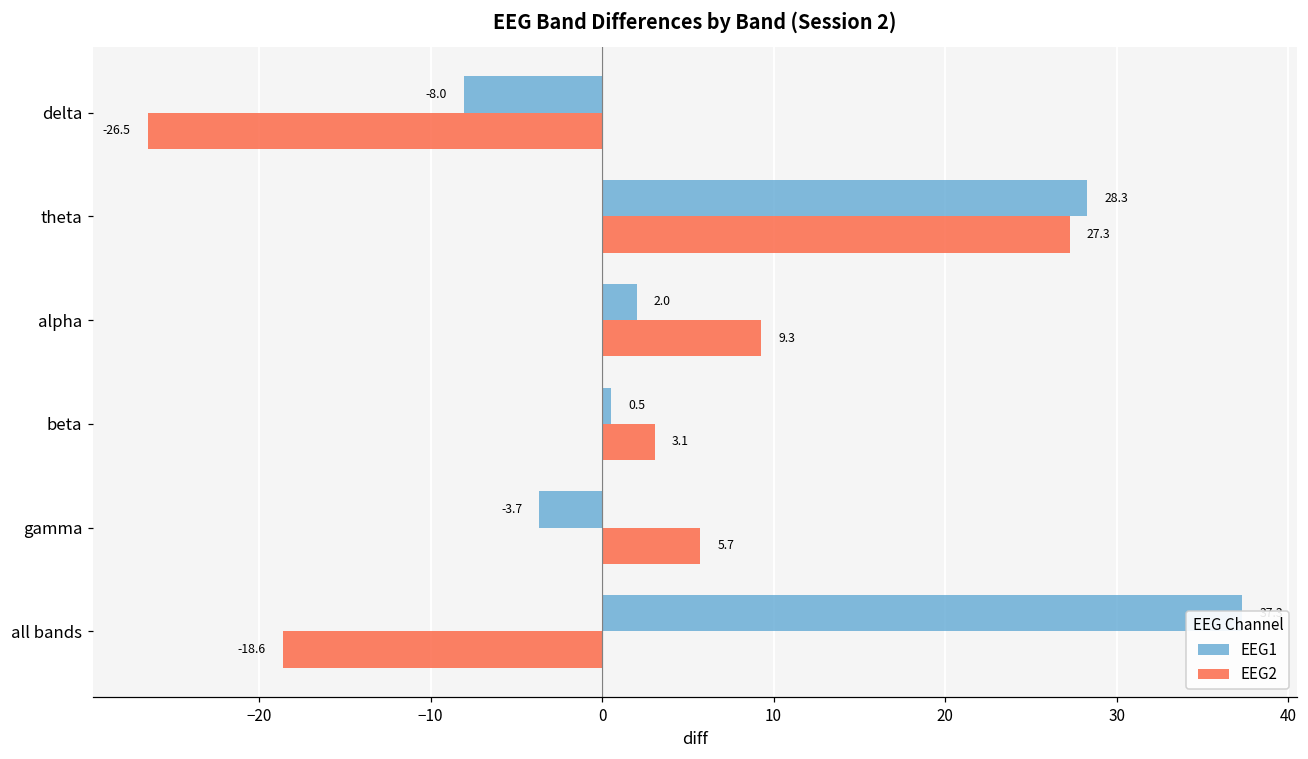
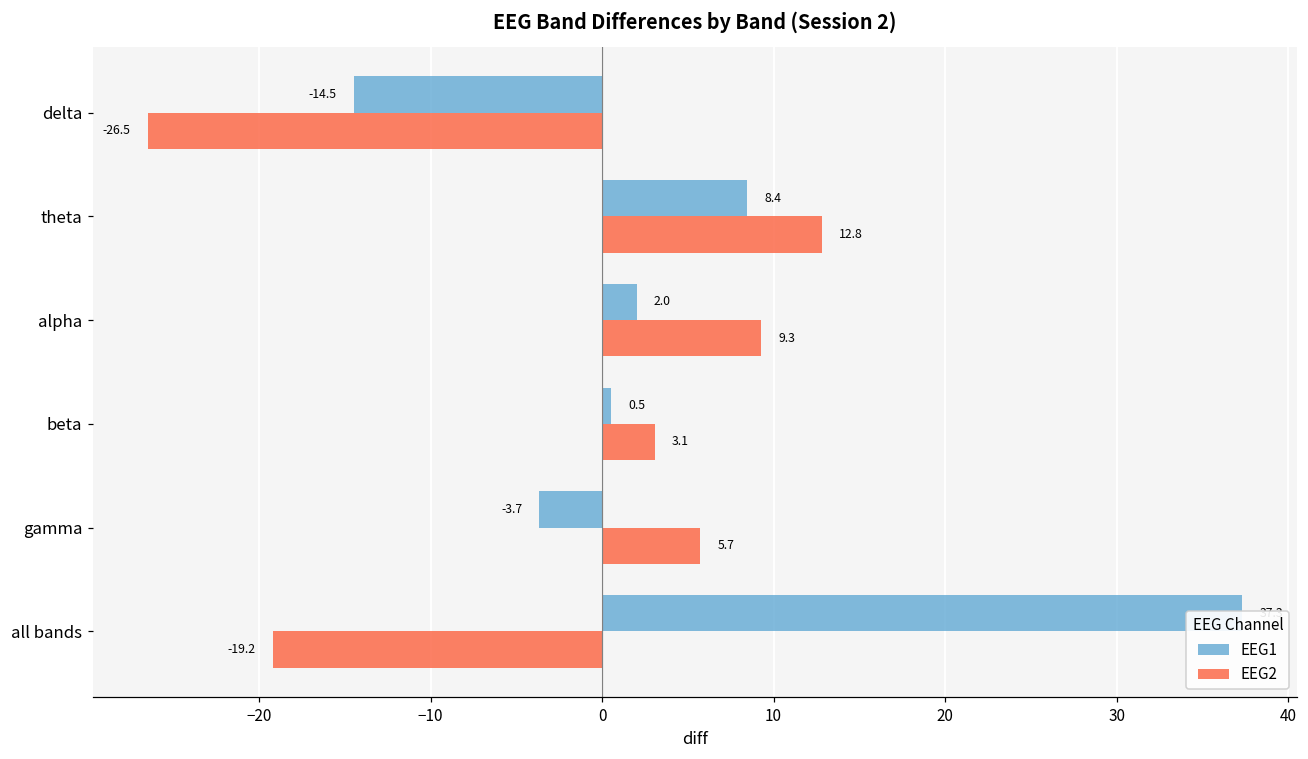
EEG1, delta: -8.0 -> -14.5
EEG1, theta: 28.3 -> 8.4
EEG2, theta: 27.3 -> 12.8
EEG2, all bands: -18.6 -> -19.2
